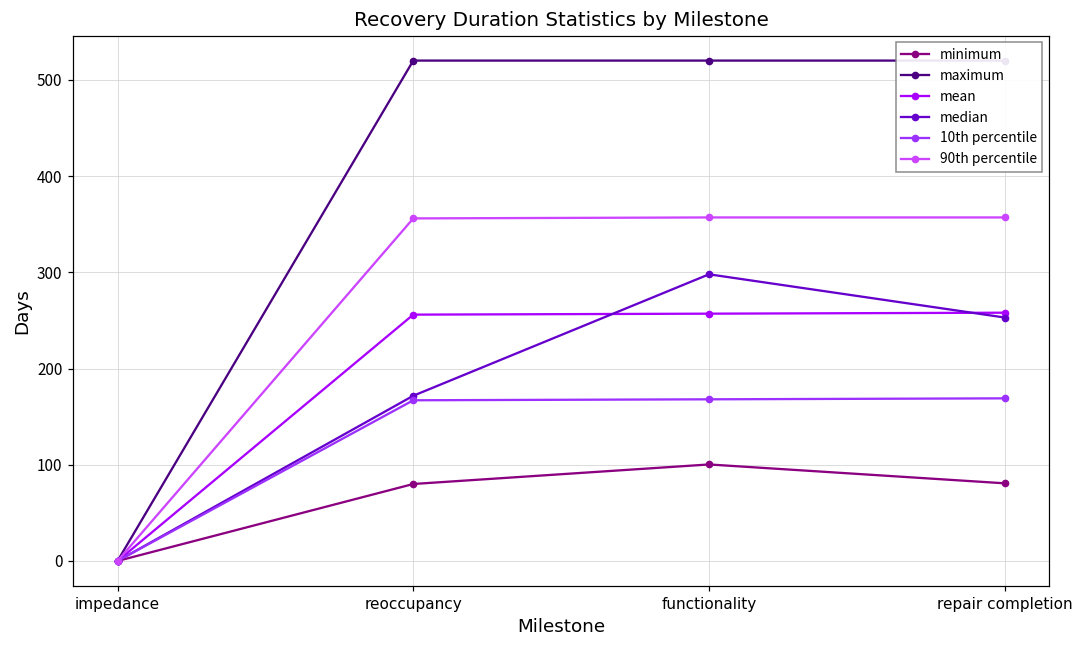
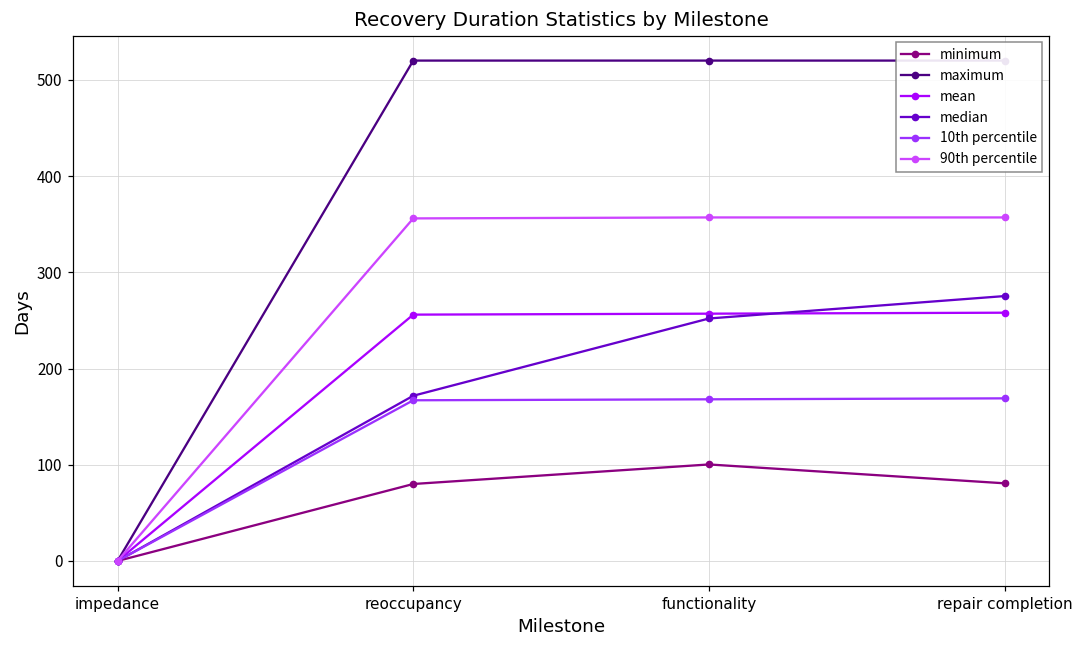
median, functionality: 300 -> 250
median, repair completion: 250 -> 280
